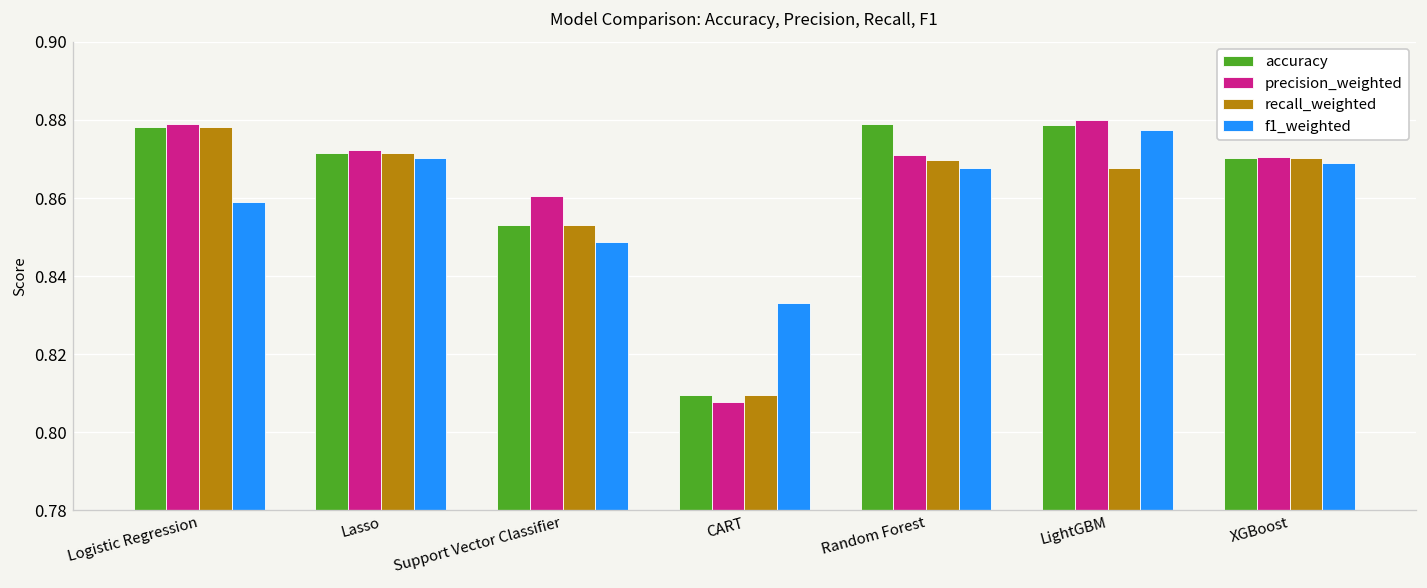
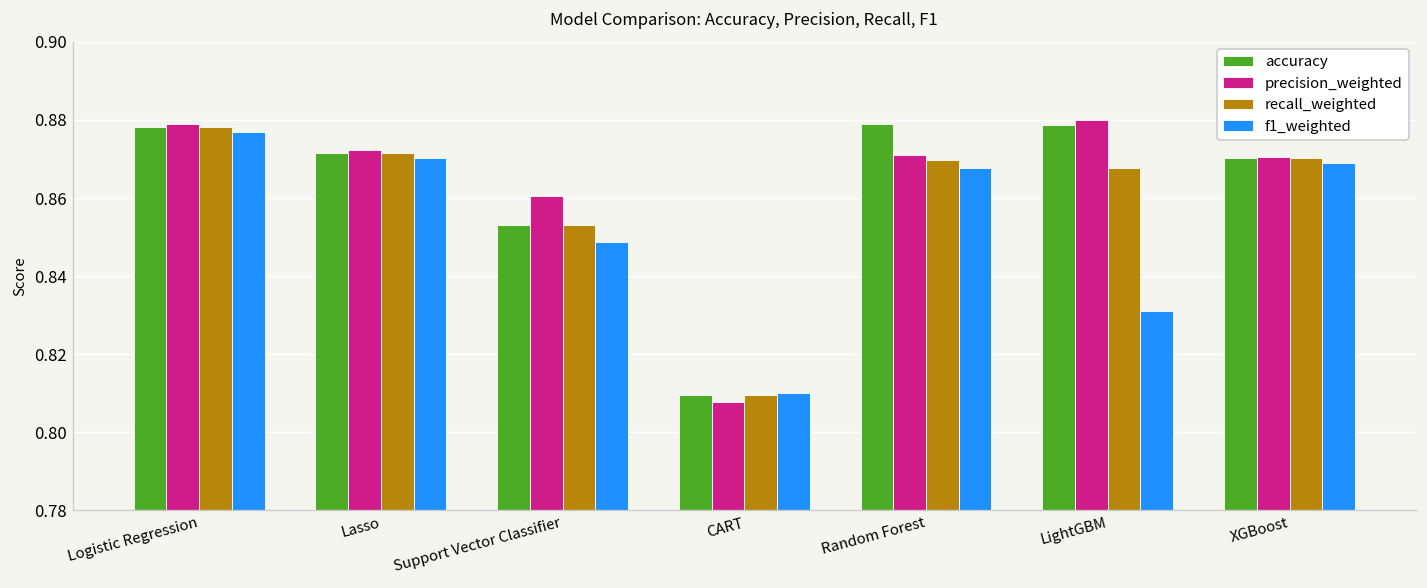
f1_weighted, Logistic Regression: 0.859 -> 0.877
f1_weighted, CART: 0.833 -> 0.810
f1_weighted, LightGBM: 0.877 -> 0.831
